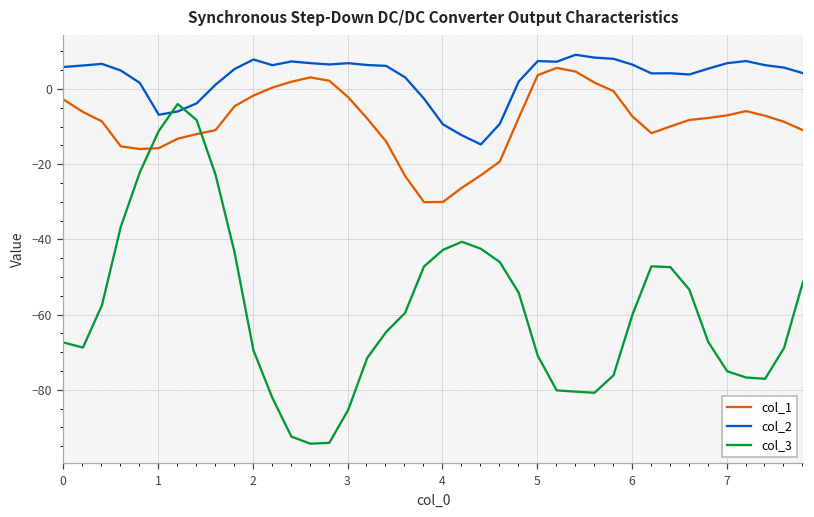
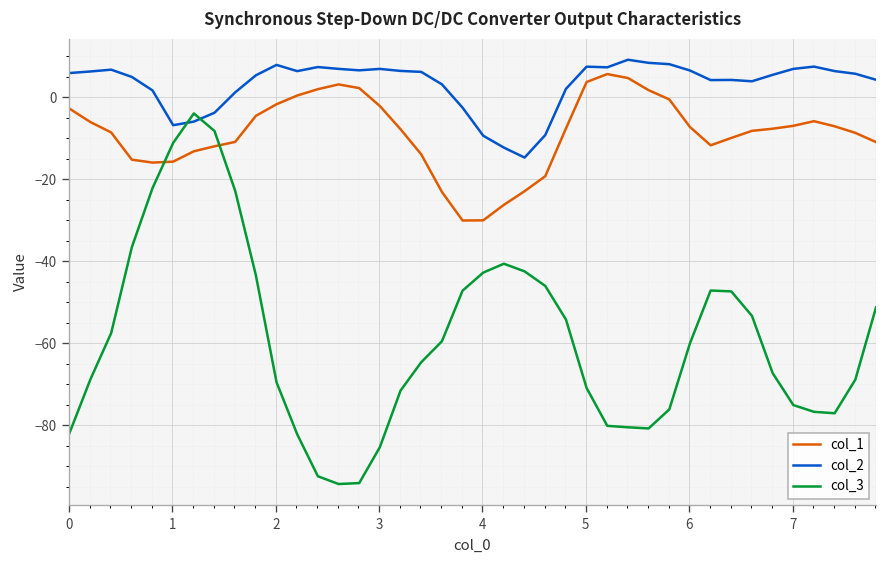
col_3, 0: -67 -> -82
